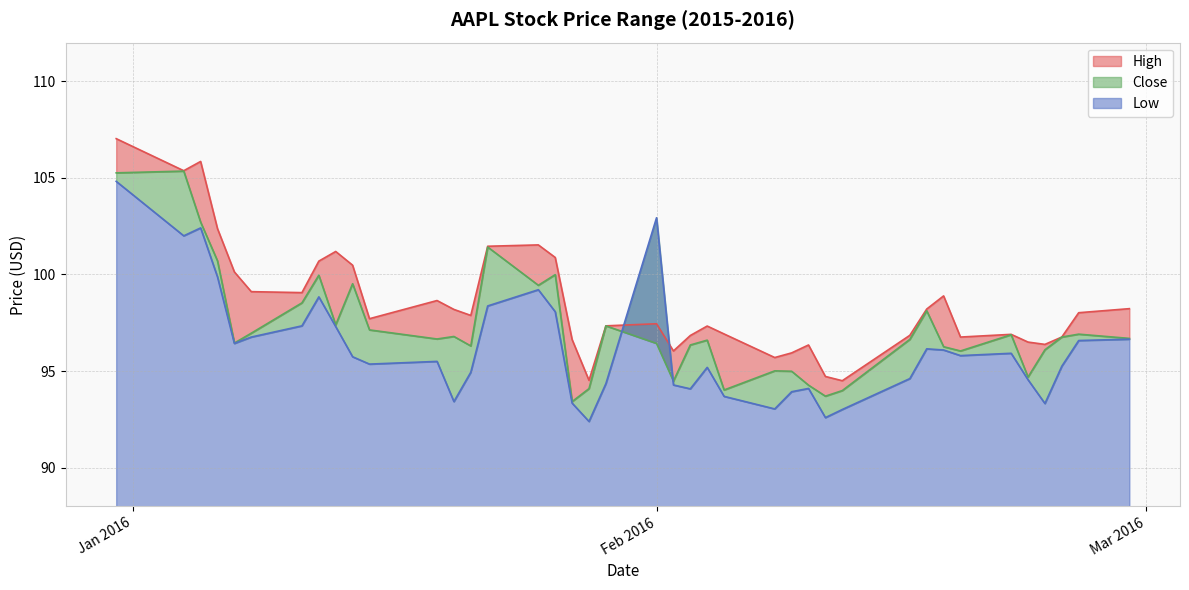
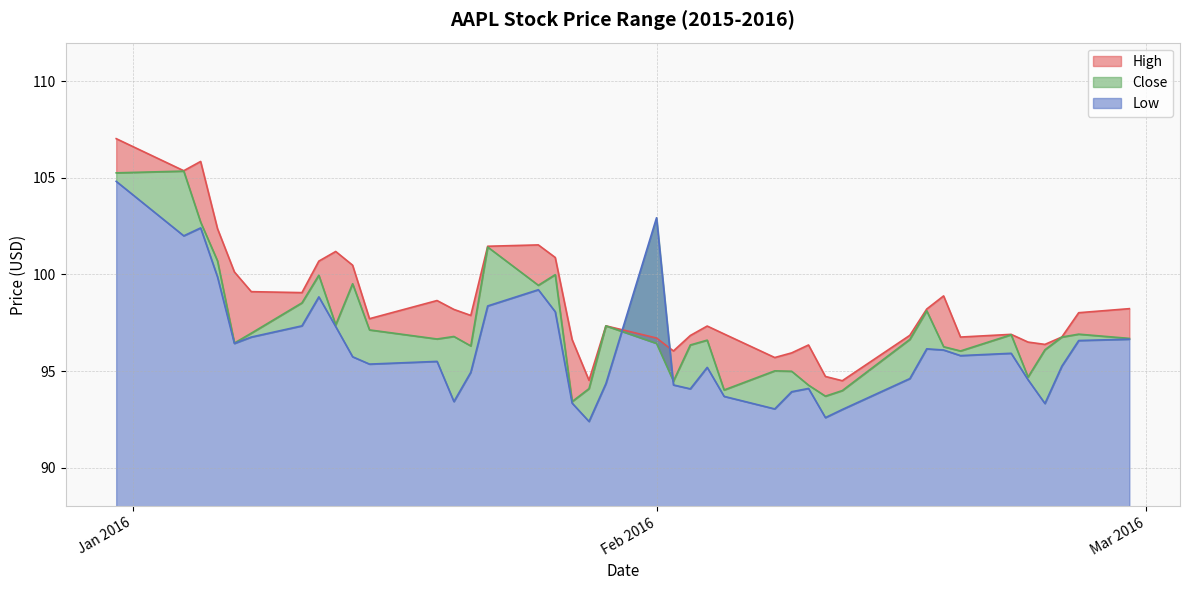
High, Feb 2016: 97.4 -> 96.7
